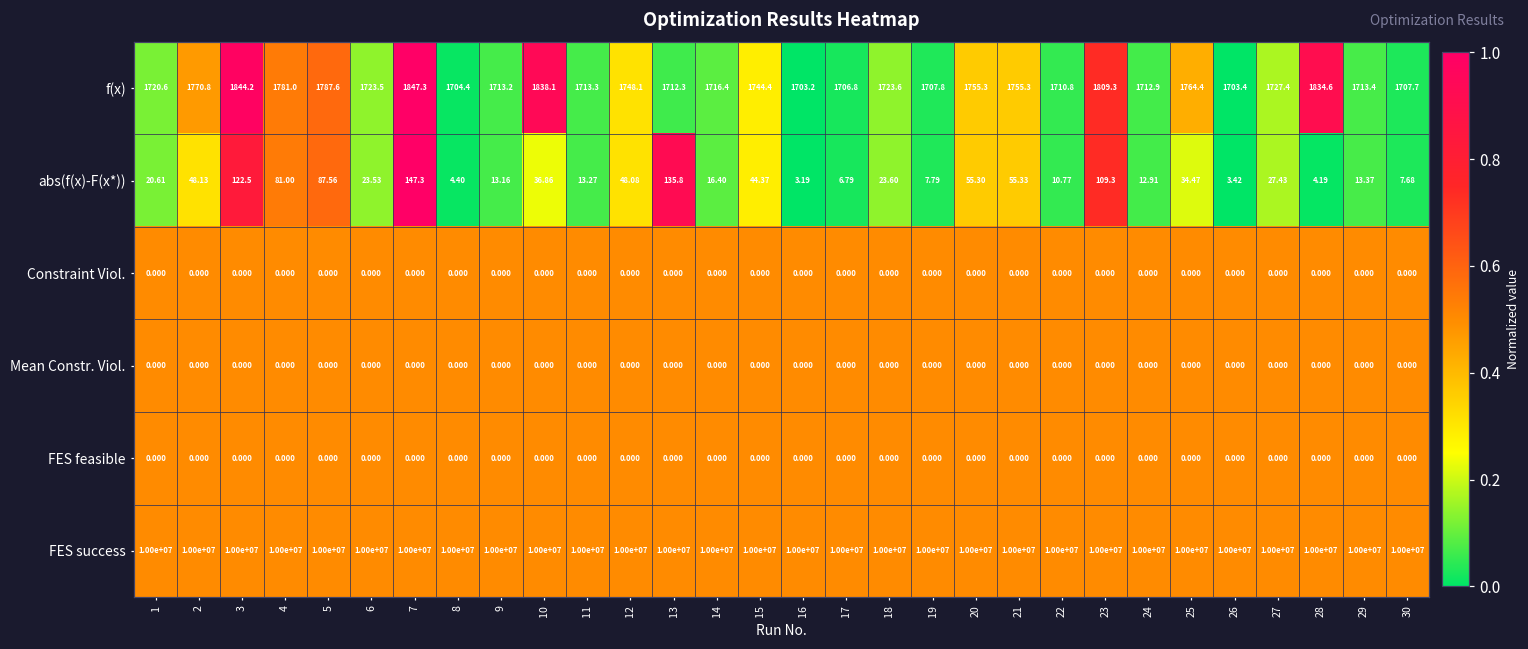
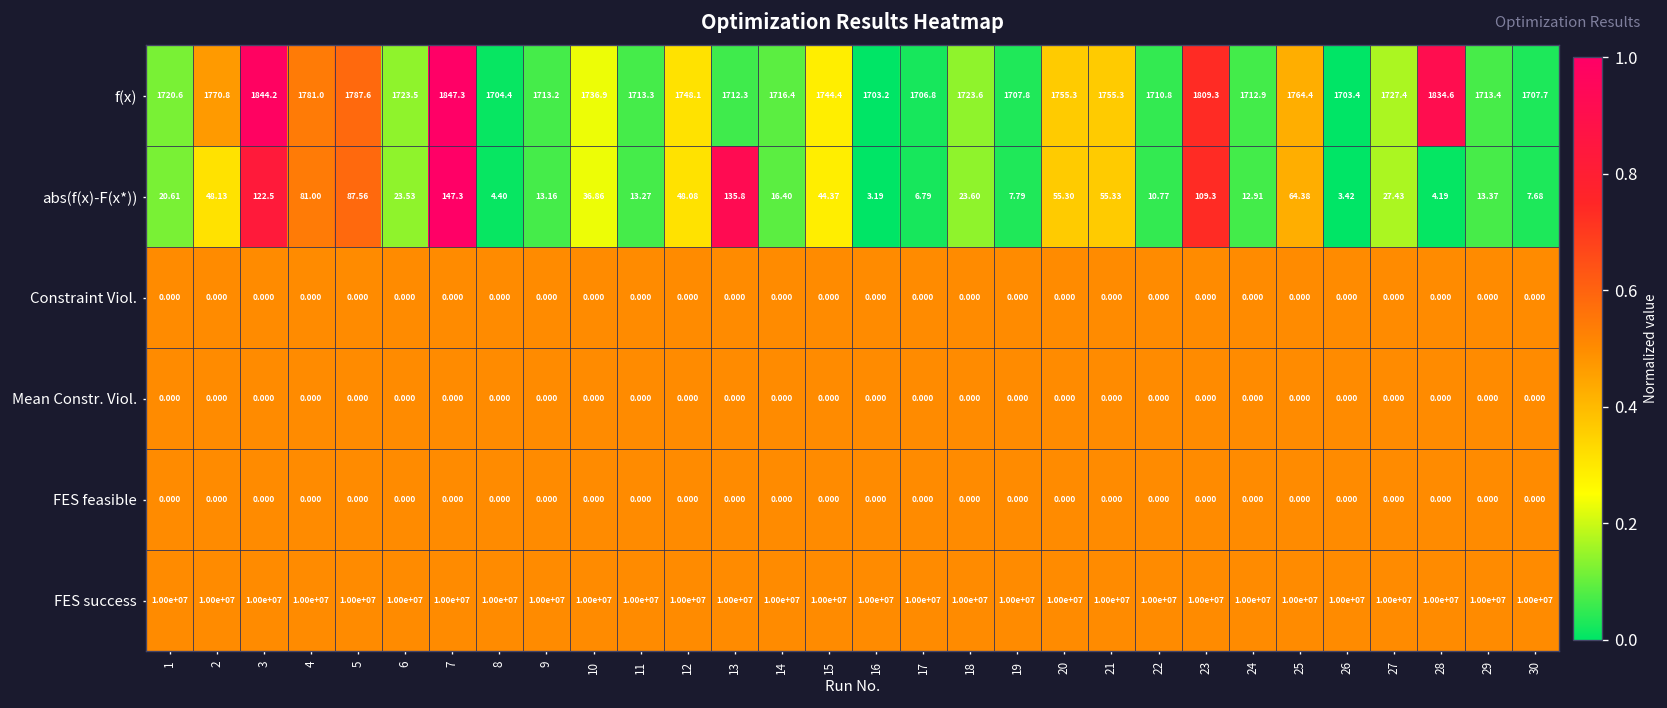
f(x), 10: 1838.1 -> 1736.9
abs(f(x)-F(x*)), 25: 34.47 -> 64.38
